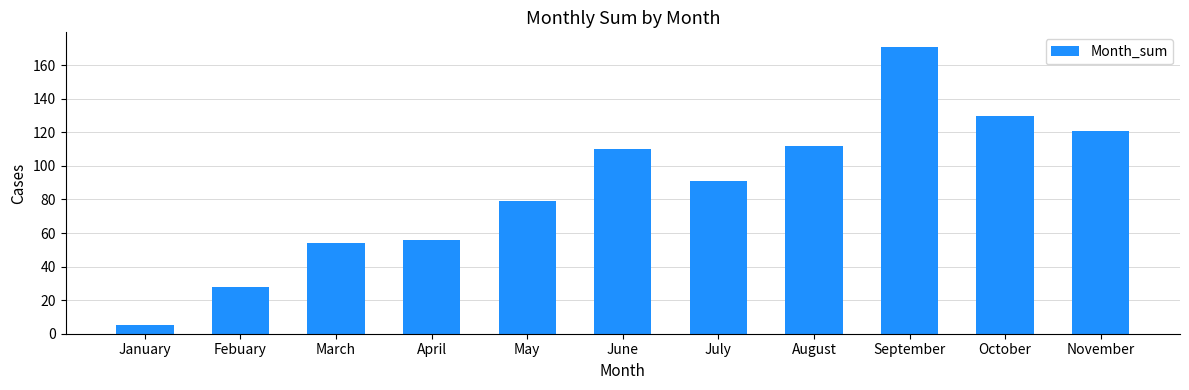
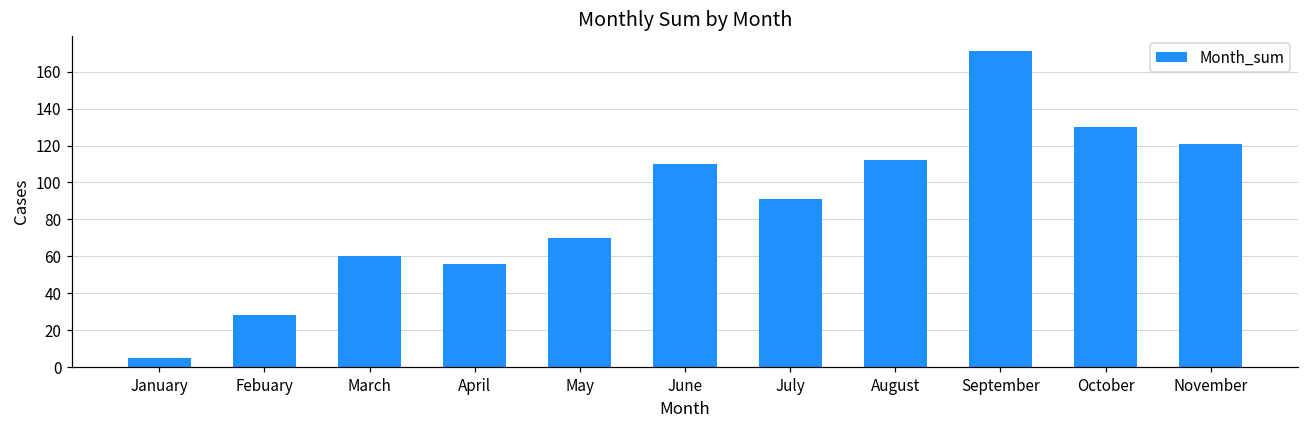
March: 54 -> 60
May: 79 -> 70
